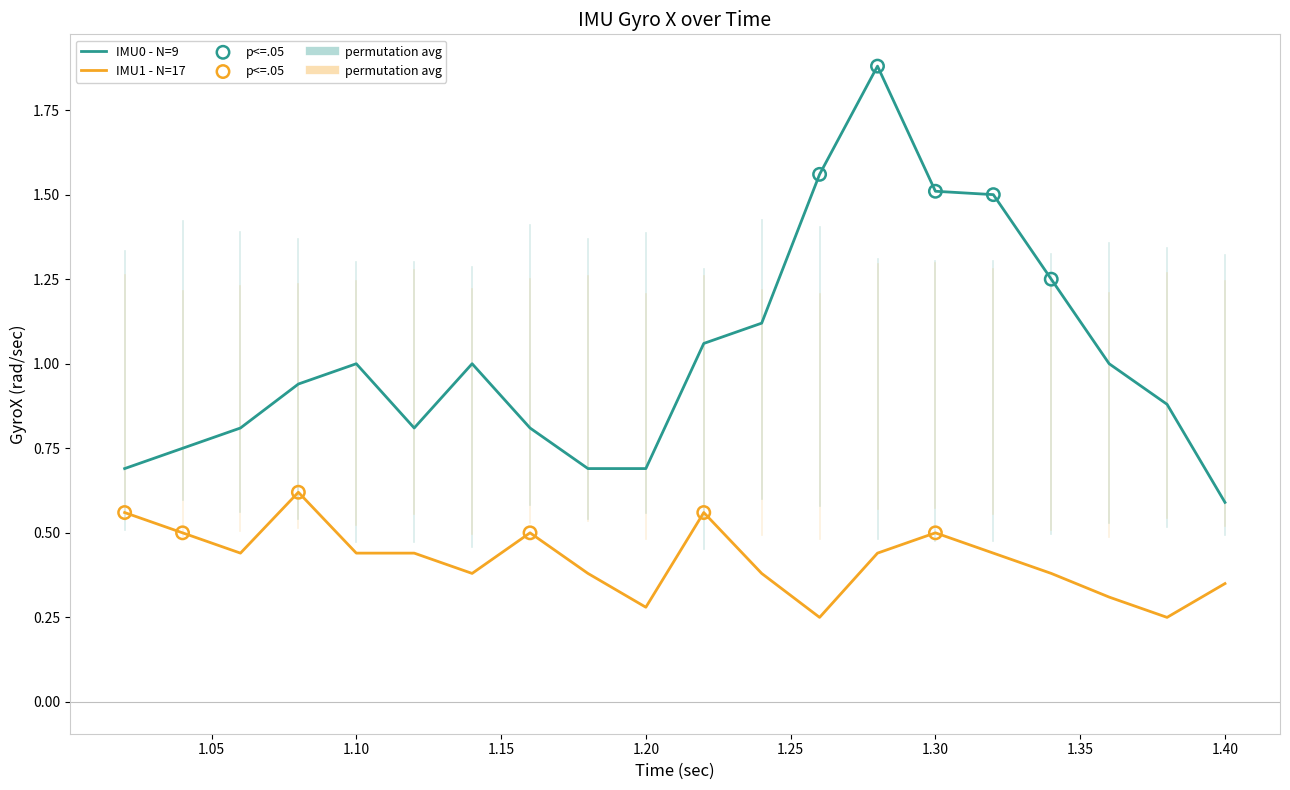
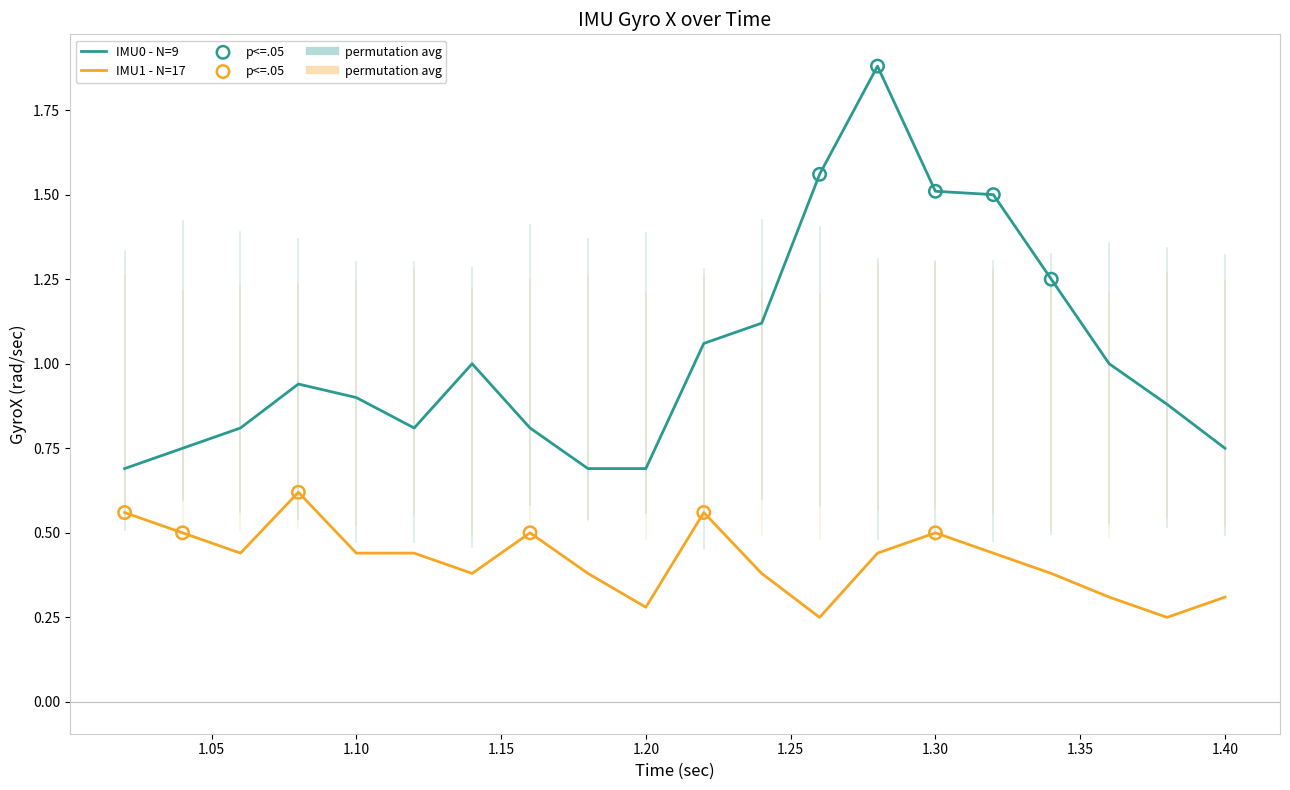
IMU0 - N=9, 1.10: 1.0 -> 0.9
IMU0 - N=9, 1.40: 0.59 -> 0.75
IMU1 - N=17, 1.40: 0.35 -> 0.31
